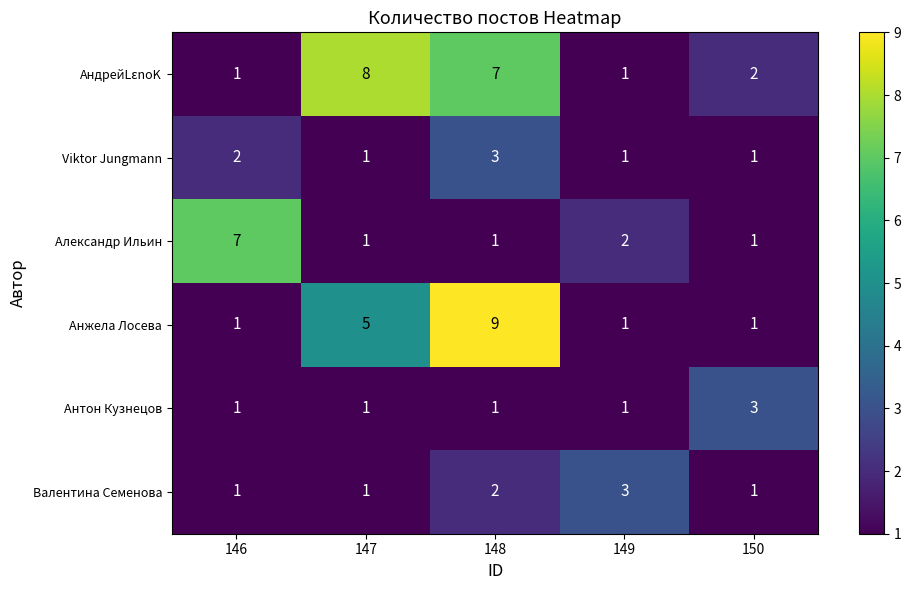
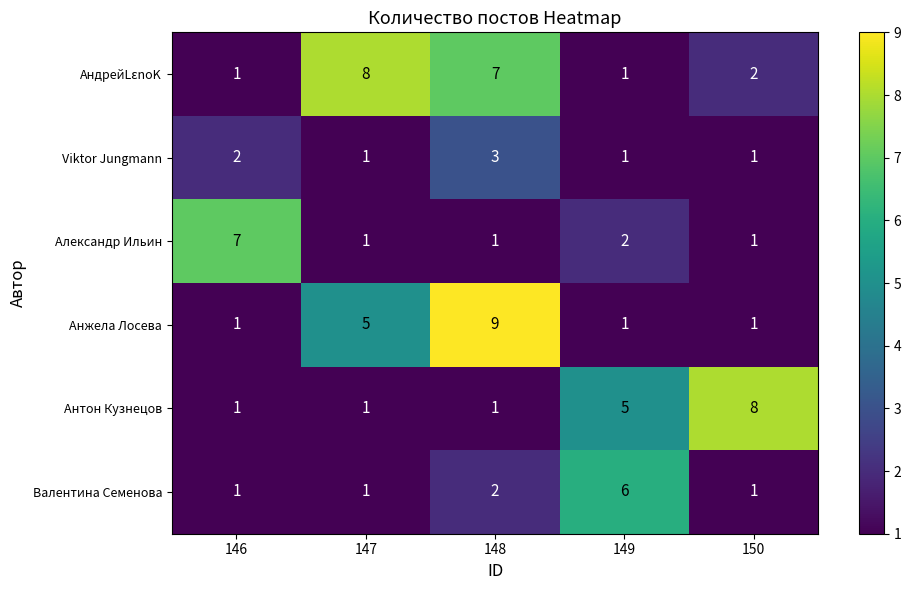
Антон Кузнецов, 149: 1 -> 5
Антон Кузнецов, 150: 3 -> 8
Валентина Семенова, 149: 3 -> 6
